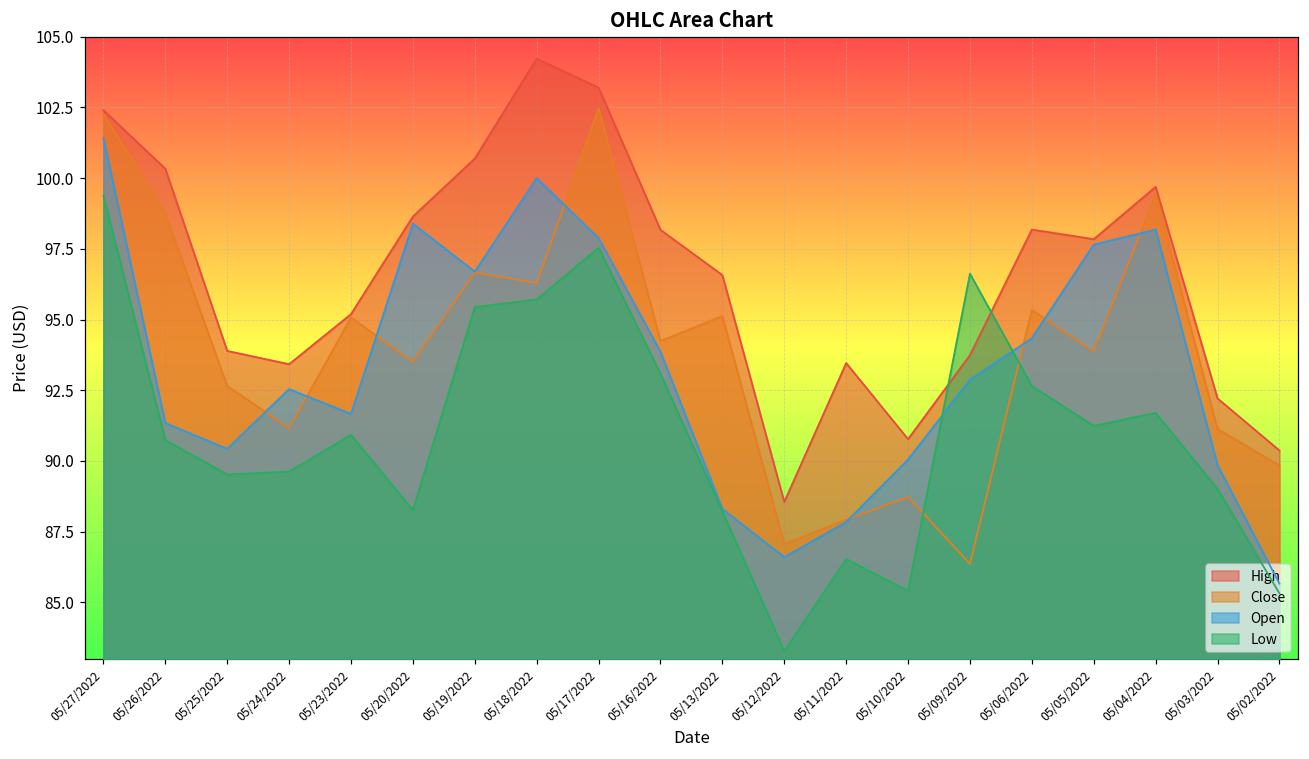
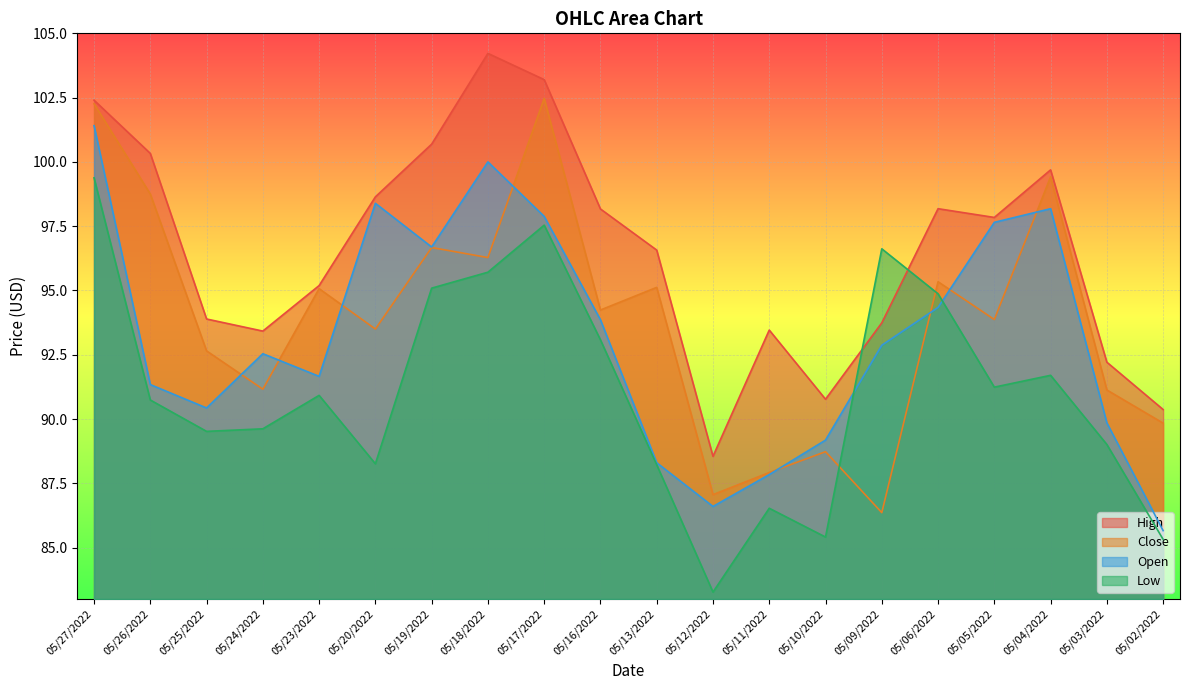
Low, 05/19/2022: 95.4 -> 95.1
Open, 05/10/2022: 90.1 -> 89.2
Low, 05/06/2022: 92.7 -> 94.9
